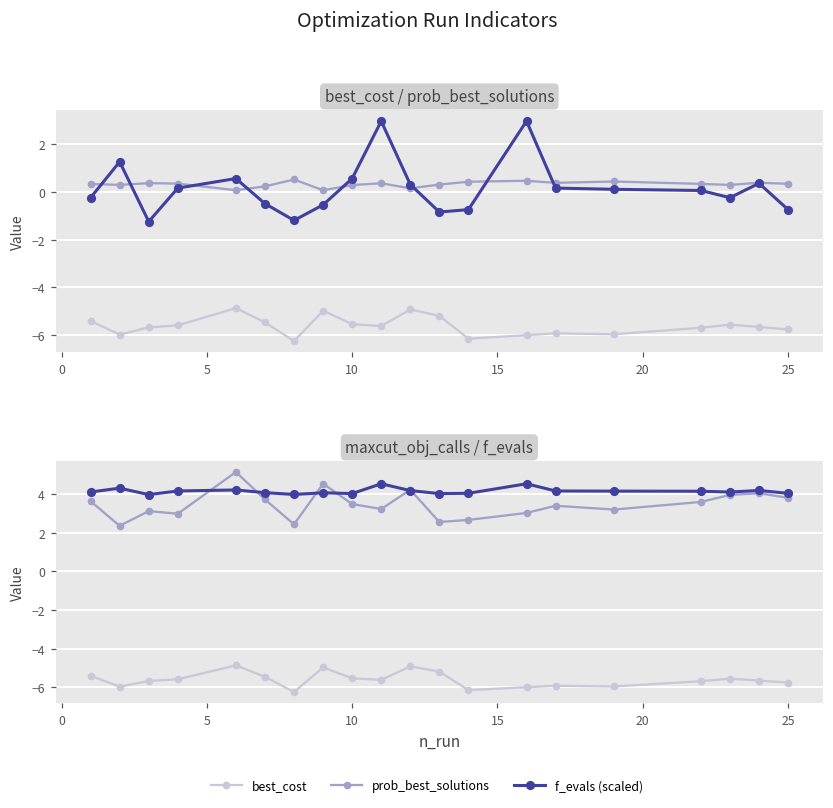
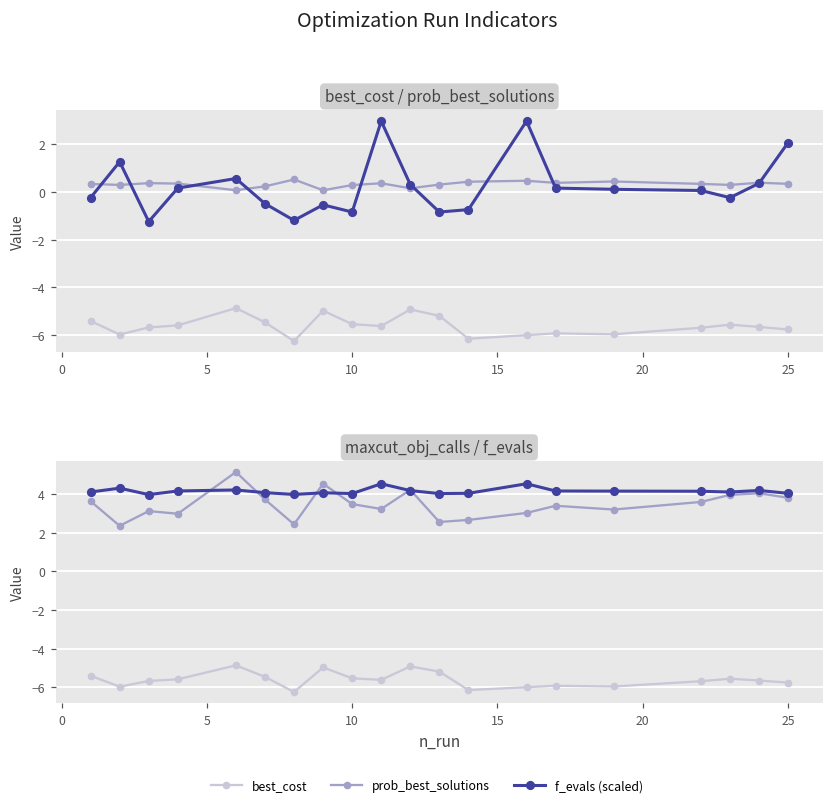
best_cost / prob_best_solutions, f_evals (scaled), 10: 0.6 -> -0.9
best_cost / prob_best_solutions, f_evals (scaled), 25: -0.8 -> 2.1
